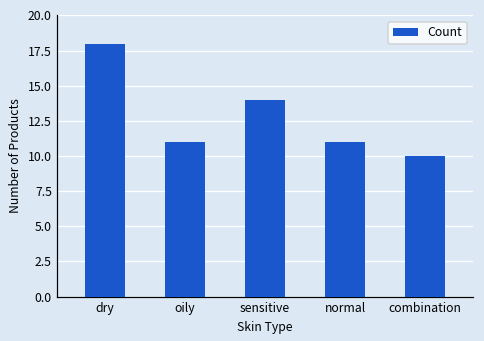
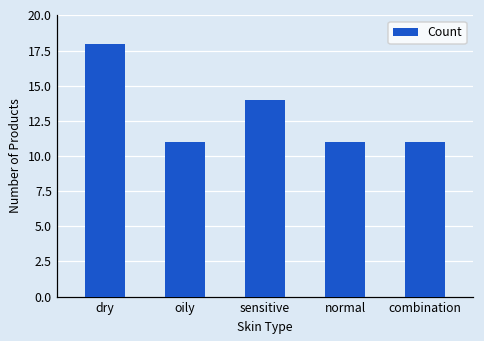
combination: 10 -> 11
